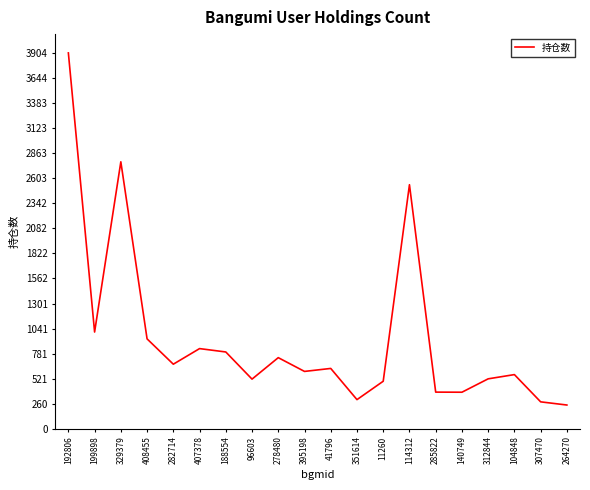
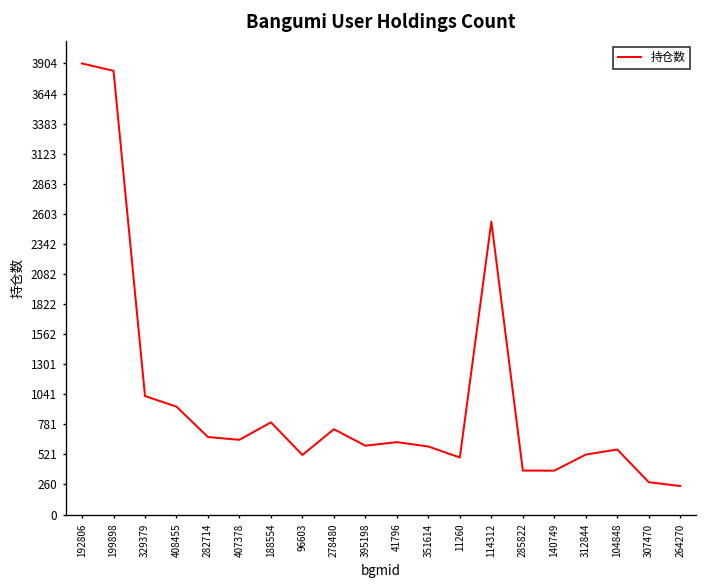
199898: 1000 -> 3800
329379: 2800 -> 1000
407378: 800 -> 600
351614: 300 -> 600
